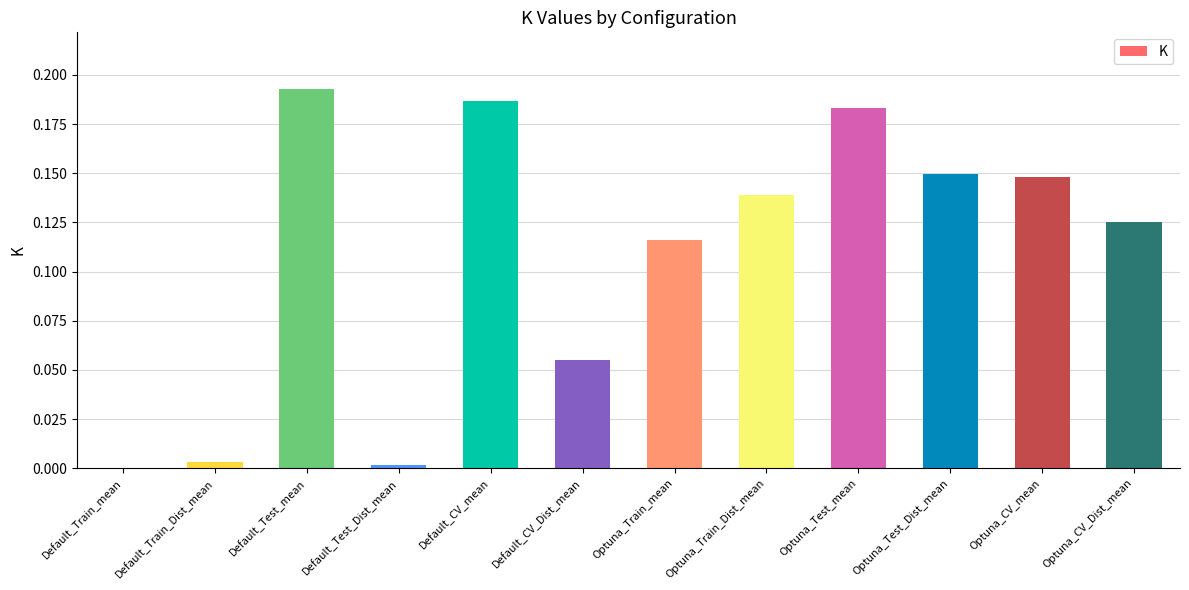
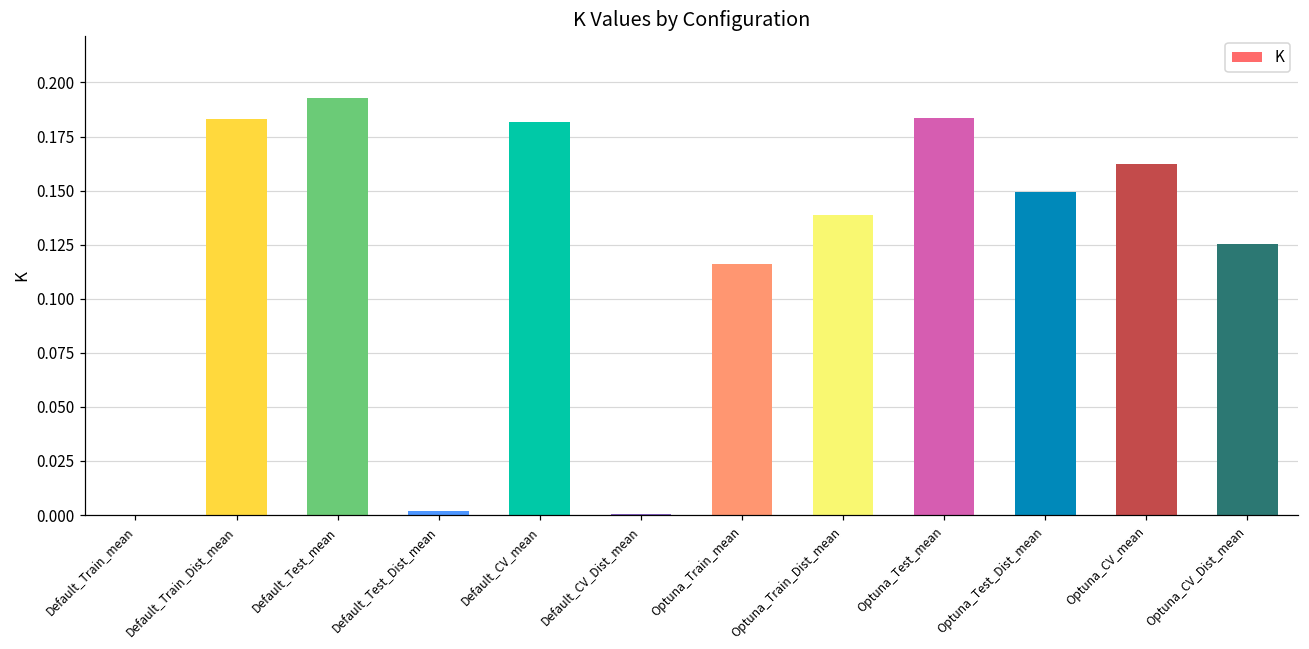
Default_Train_Dist_mean: 0.003 -> 0.183
Default_CV_mean: 0.187 -> 0.182
Default_CV_Dist_mean: 0.055 -> 0.001
Optuna_CV_mean: 0.148 -> 0.162
